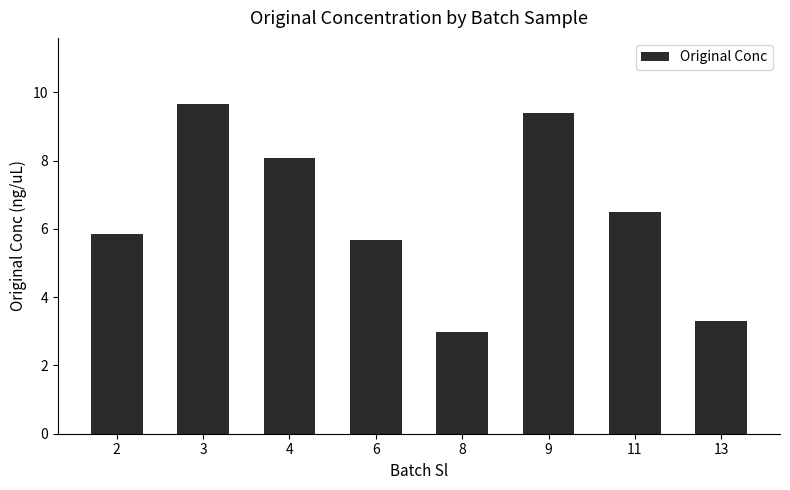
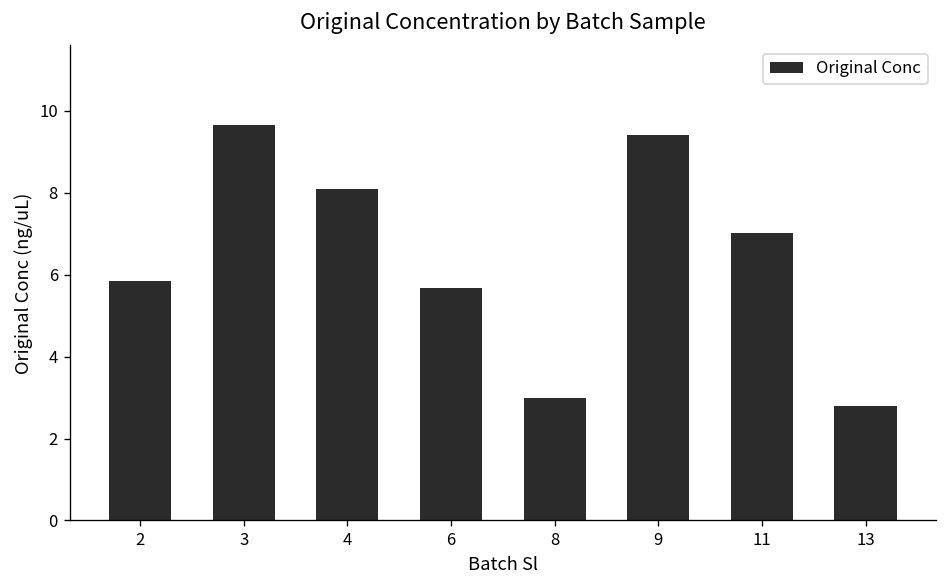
11: 6.5 -> 7.0
13: 3.3 -> 2.8
